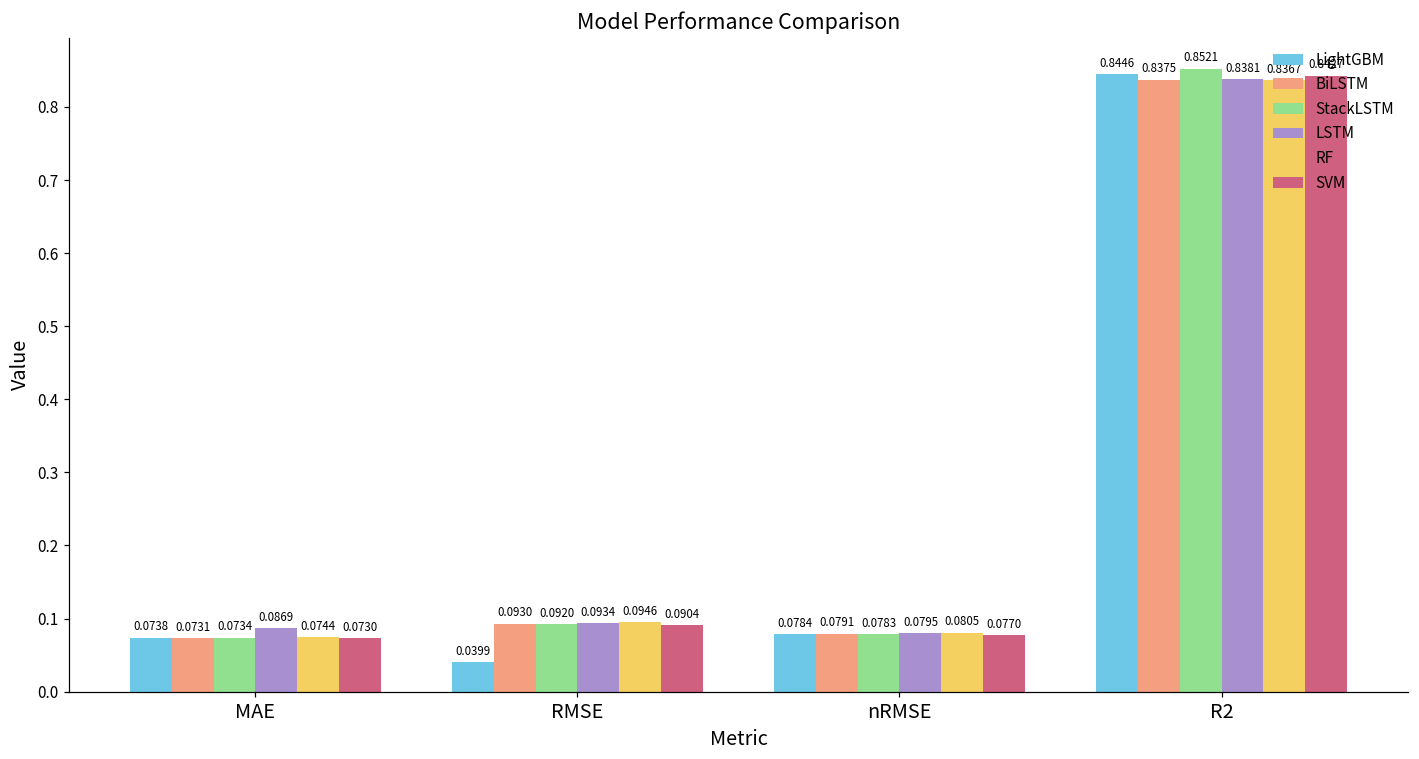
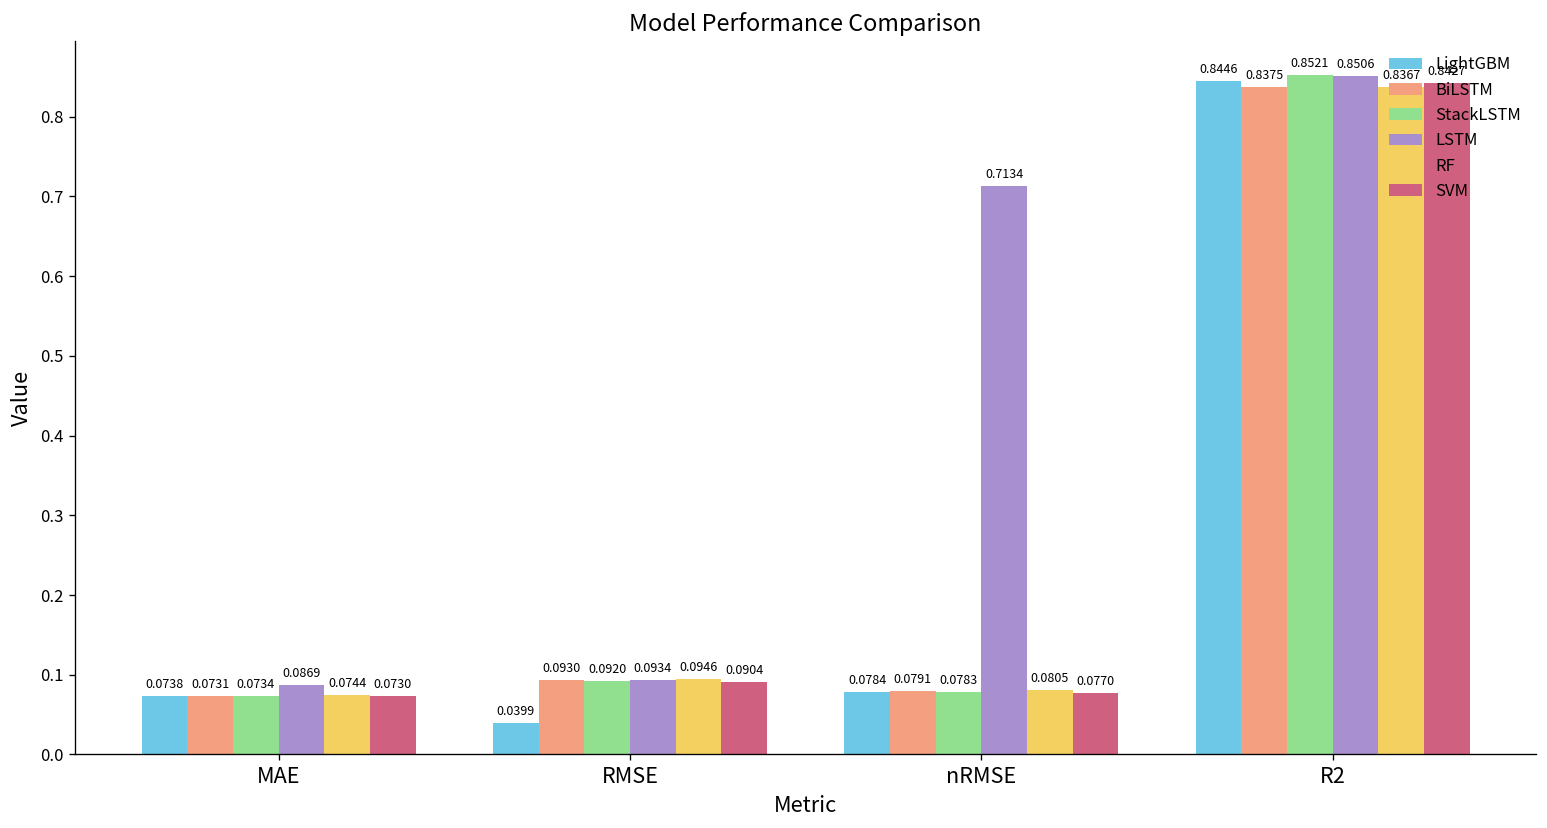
LSTM, nRMSE: 0.0795 -> 0.7134
LSTM, R2: 0.8381 -> 0.8506
